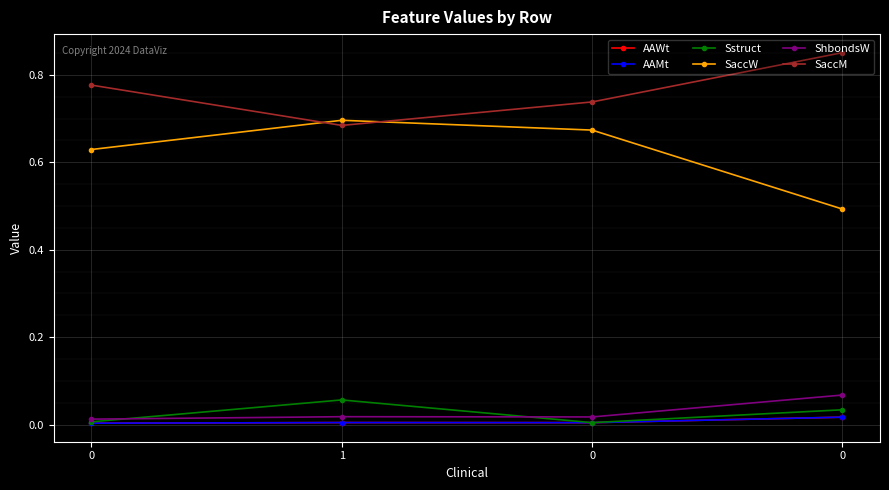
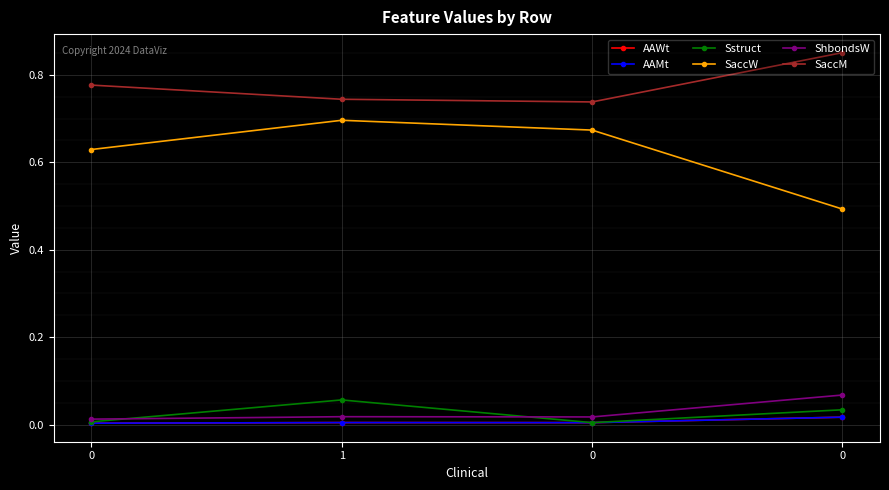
SaccM, 1: 0.68 -> 0.74
